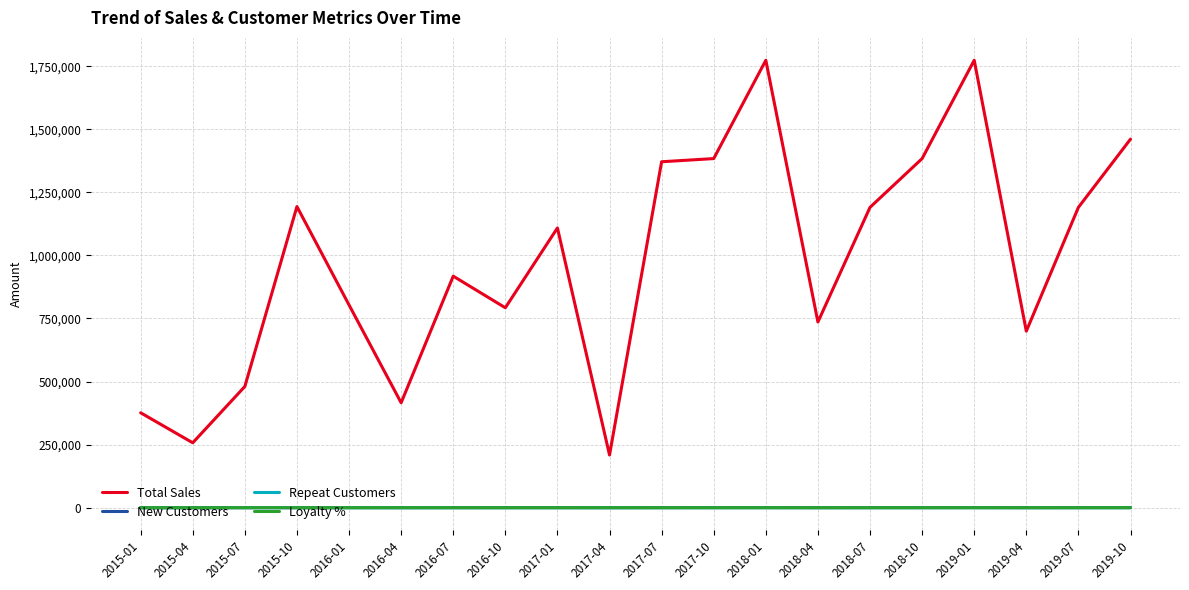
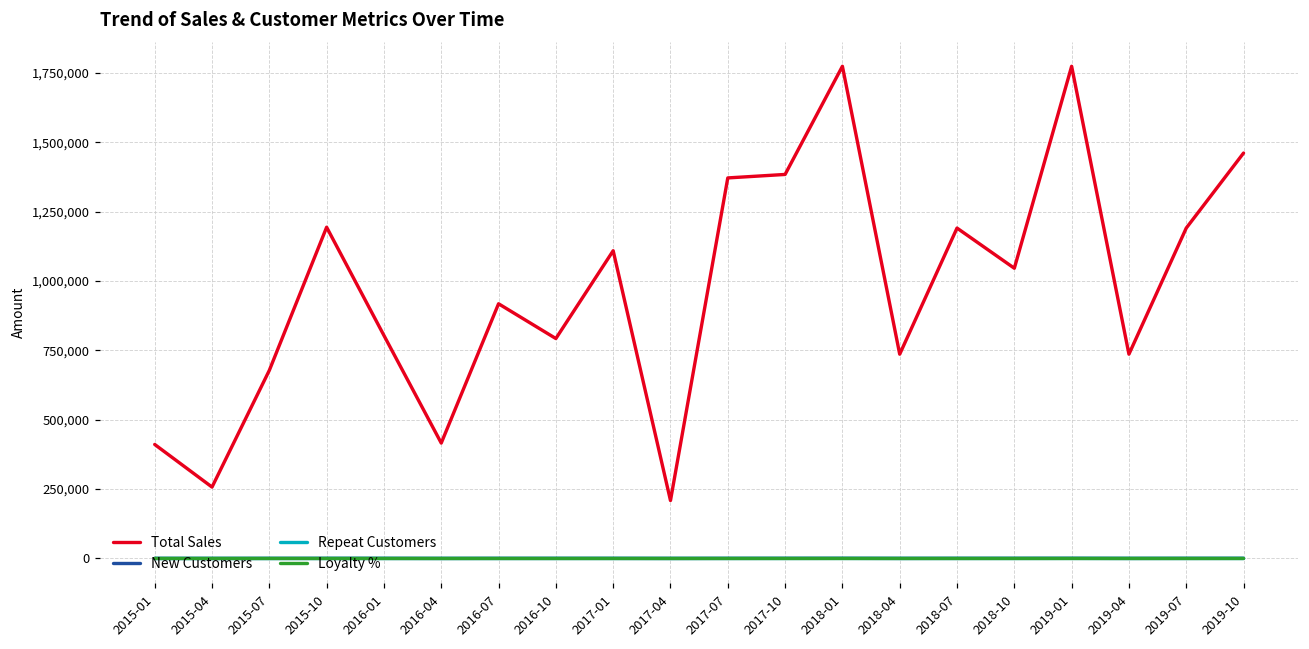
Total Sales, 2015-01: 380,000 -> 410,000
Total Sales, 2015-07: 480,000 -> 680,000
Total Sales, 2018-10: 1,380,000 -> 1,050,000
Total Sales, 2019-04: 700,000 -> 740,000
